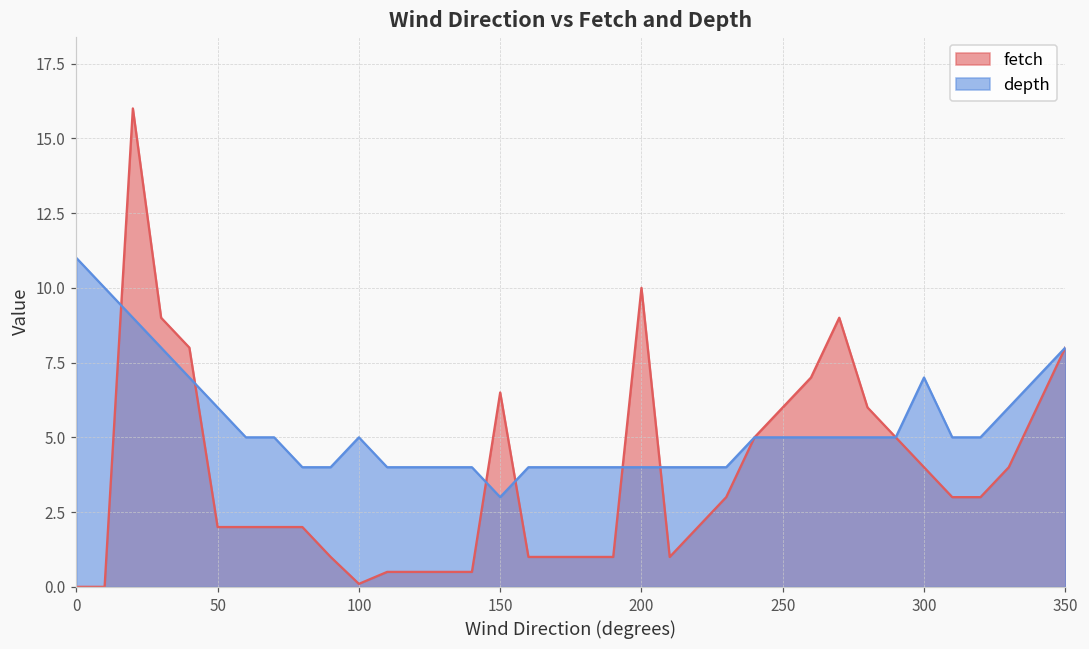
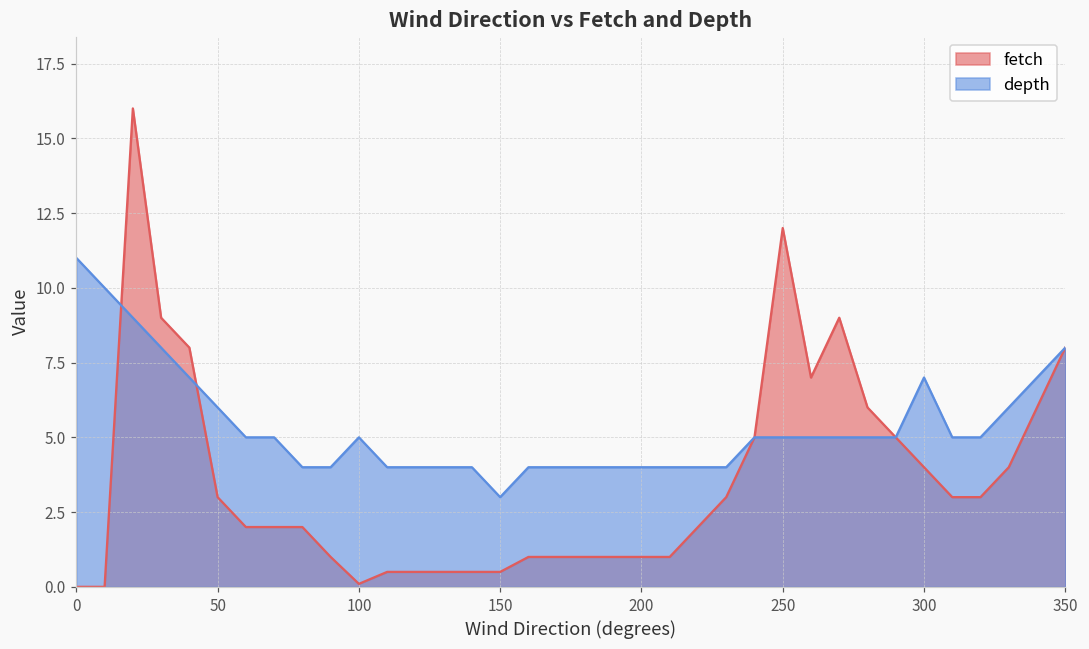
fetch, 50: 2 -> 3
fetch, 150: 6.5 -> 0.5
fetch, 200: 10 -> 1
fetch, 250: 6 -> 12
